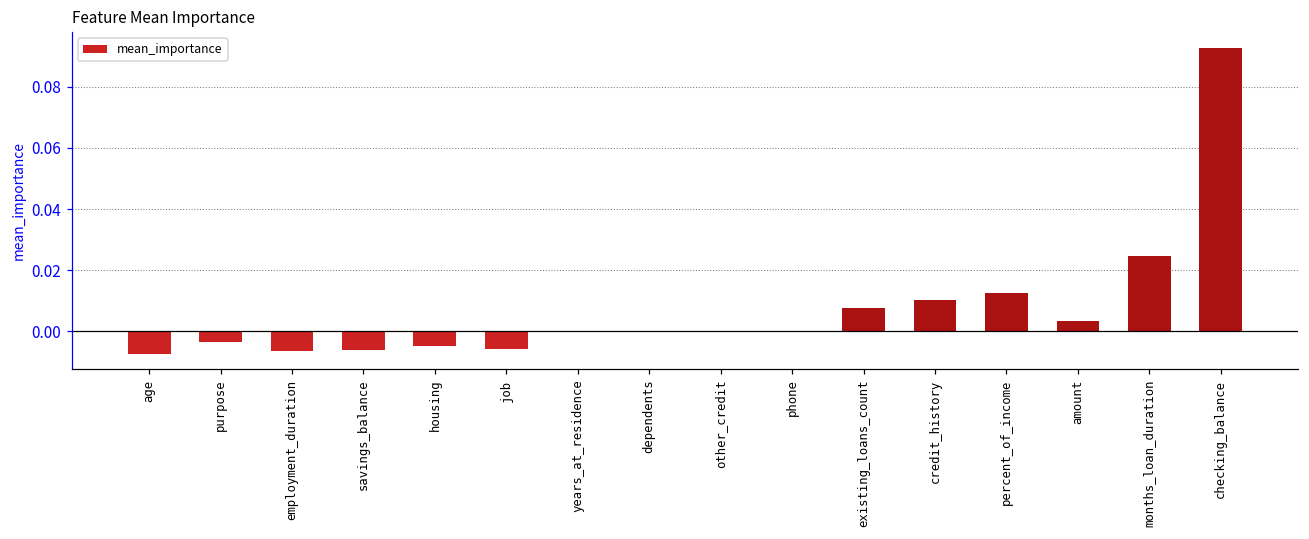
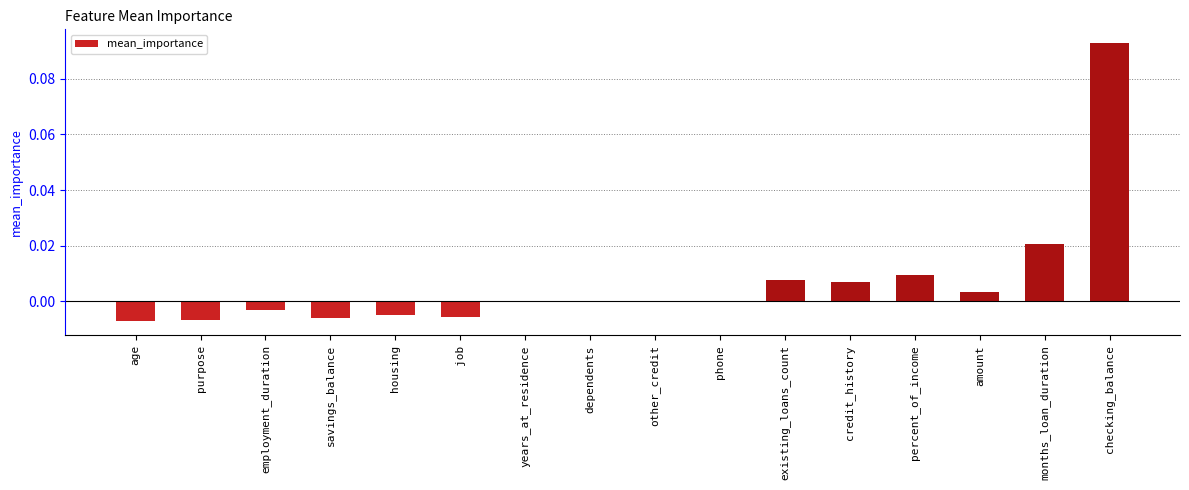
purpose: -0.004 -> -0.007
employment_duration: -0.006 -> -0.003
credit_history: 0.010 -> 0.007
percent_of_income: 0.013 -> 0.009
months_loan_duration: 0.025 -> 0.021
